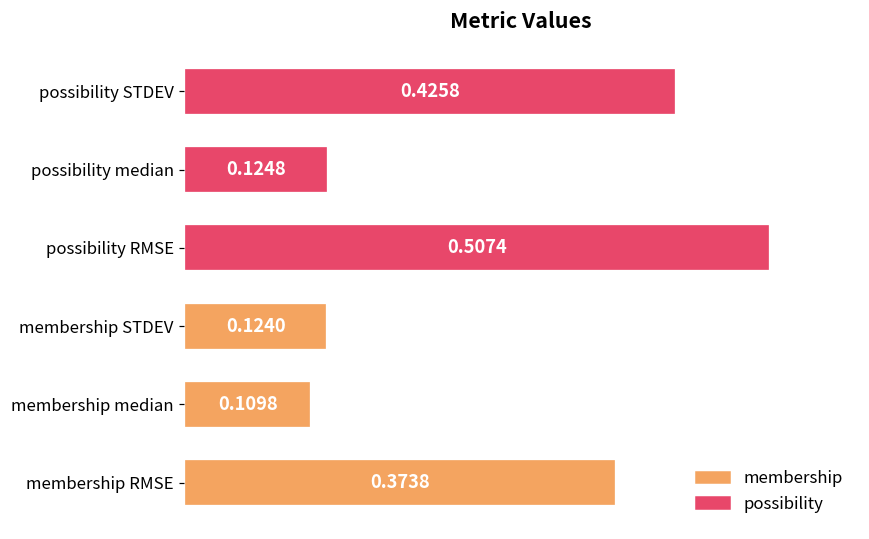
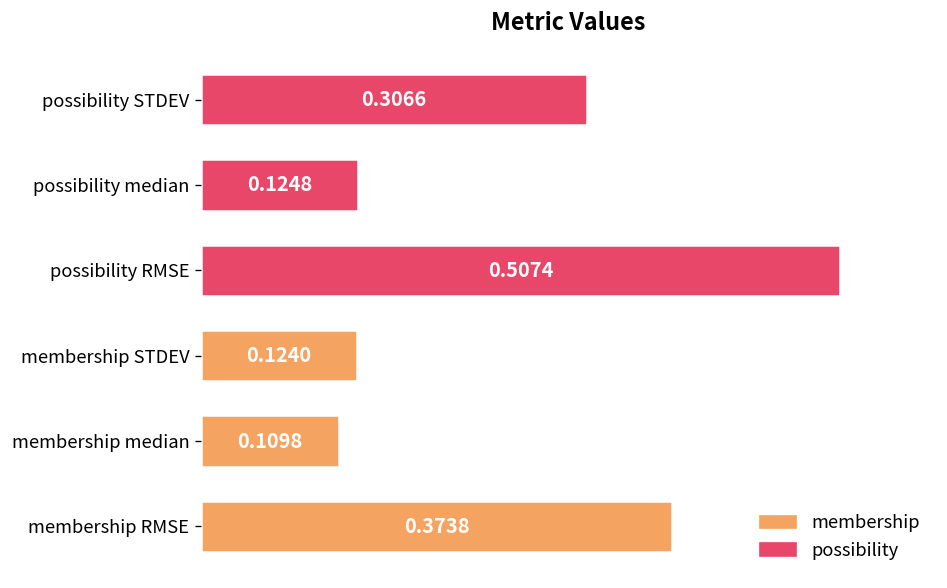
possibility STDEV: 0.4258 -> 0.3066
